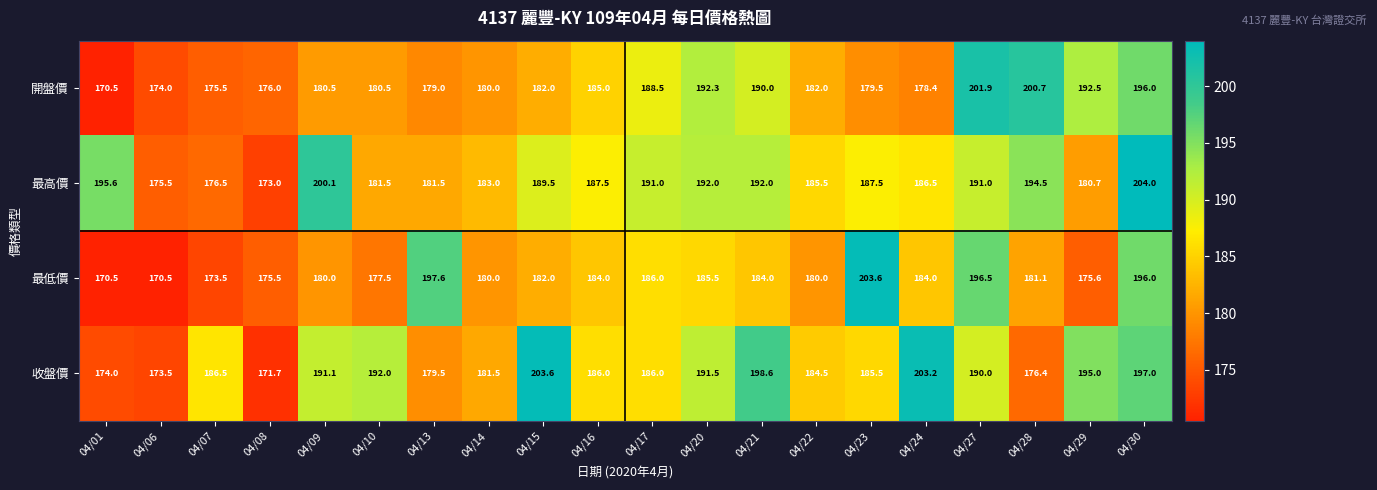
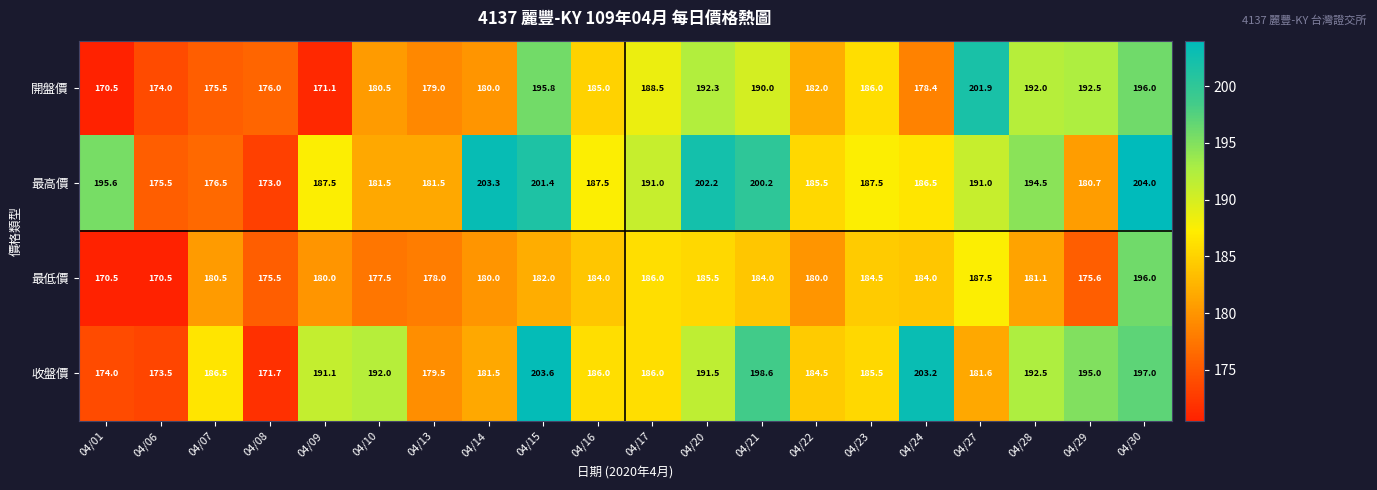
開盤價, 04/09: 180.5 -> 171.1
開盤價, 04/15: 182.0 -> 195.8
開盤價, 04/23: 179.5 -> 186.0
開盤價, 04/28: 200.7 -> 192.0
最高價, 04/09: 200.1 -> 187.5
最高價, 04/14: 183.0 -> 203.3
最高價, 04/15: 189.5 -> 201.4
最高價, 04/20: 192.0 -> 202.2
最高價, 04/21: 192.0 -> 200.2
最低價, 04/07: 173.5 -> 180.5
最低價, 04/13: 197.6 -> 178.0
最低價, 04/23: 203.6 -> 184.5
最低價, 04/27: 196.5 -> 187.5
收盤價, 04/27: 190.0 -> 181.6
收盤價, 04/28: 176.4 -> 192.5
